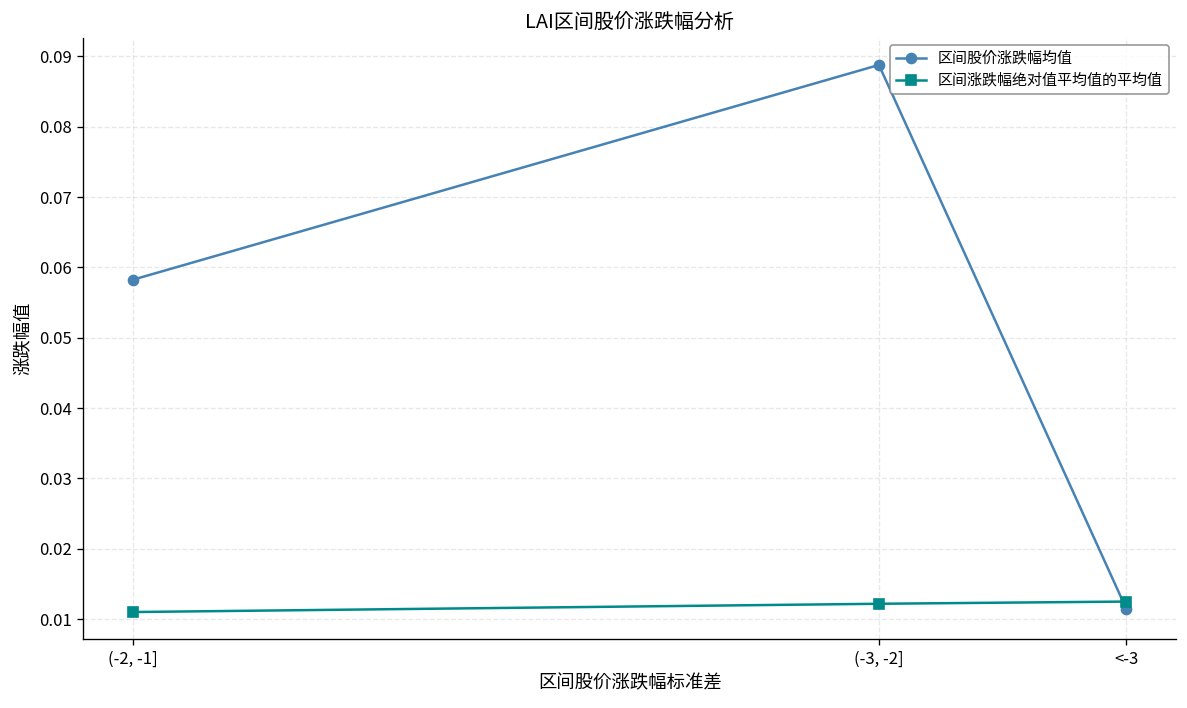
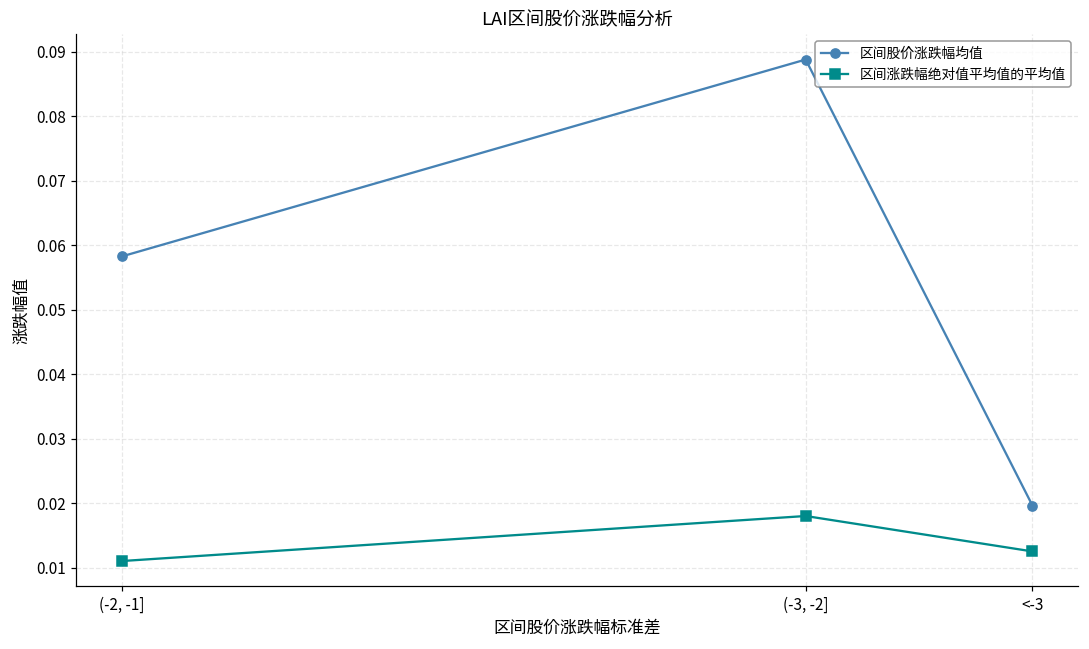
区间涨跌幅绝对值平均值的平均值, (-3, -2]: 0.012 -> 0.018
区间股价涨跌幅均值, <-3: 0.011 -> 0.020
